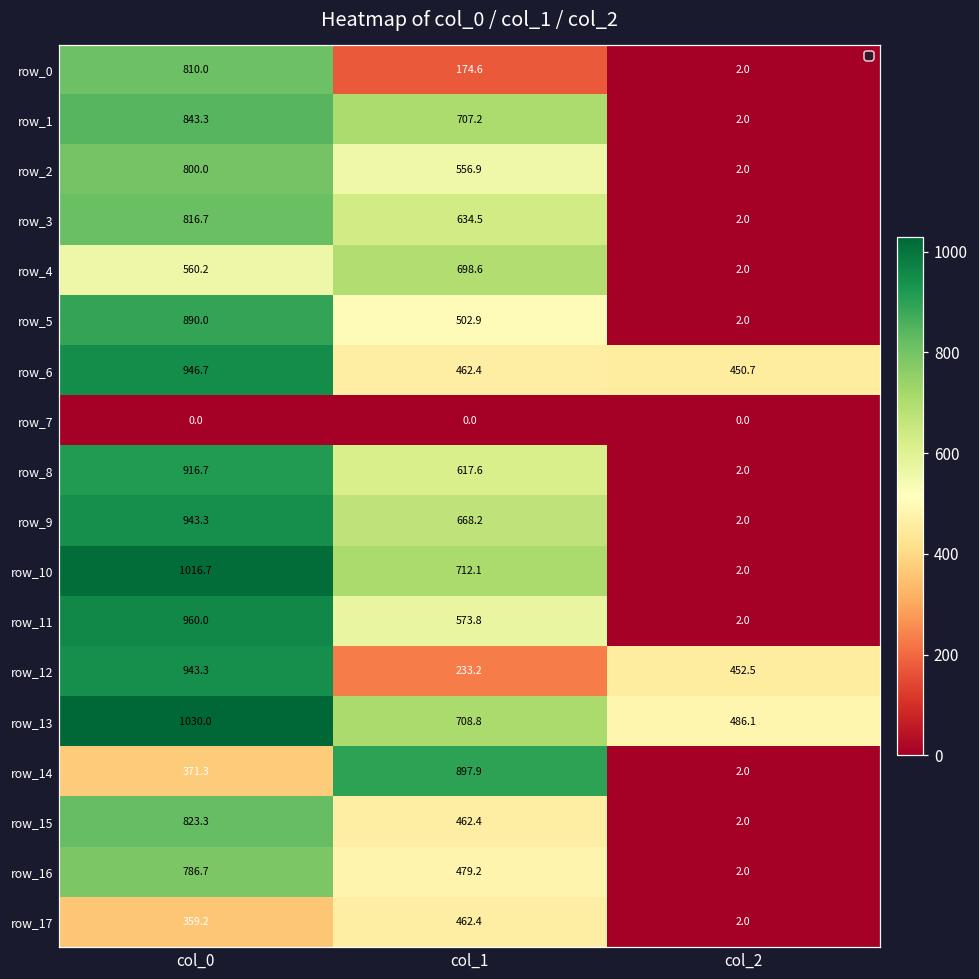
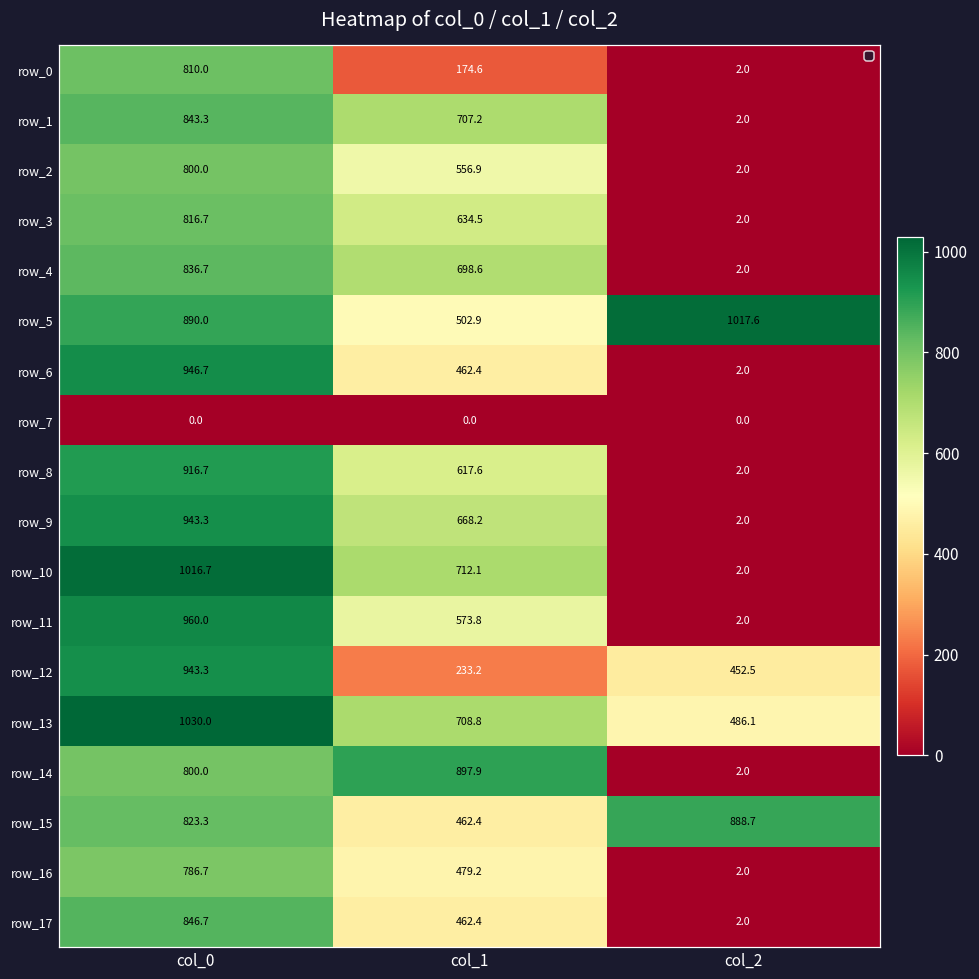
row_4, col_0: 560.2 -> 836.7
row_5, col_2: 2.0 -> 1017.6
row_6, col_2: 450.7 -> 2.0
row_14, col_0: 371.3 -> 800.0
row_15, col_2: 2.0 -> 888.7
row_17, col_0: 359.2 -> 846.7
